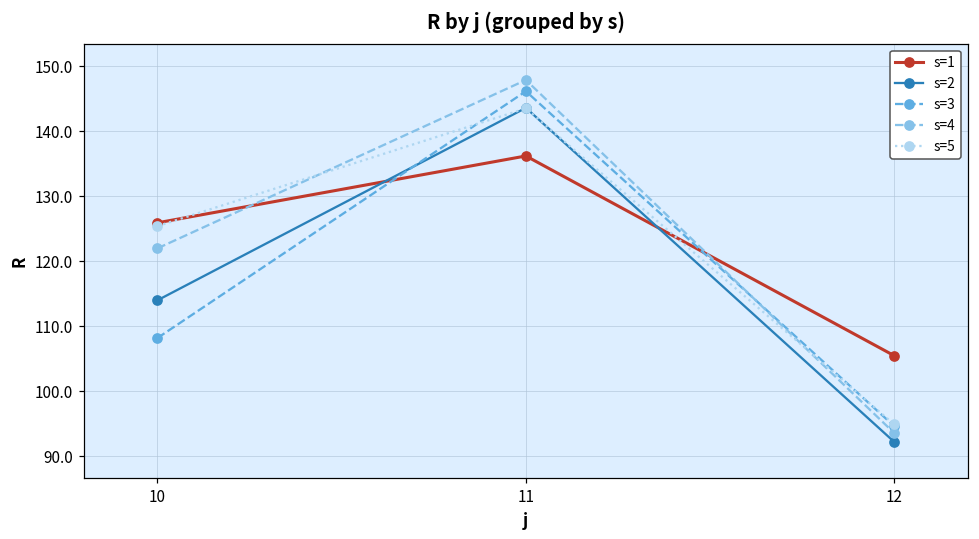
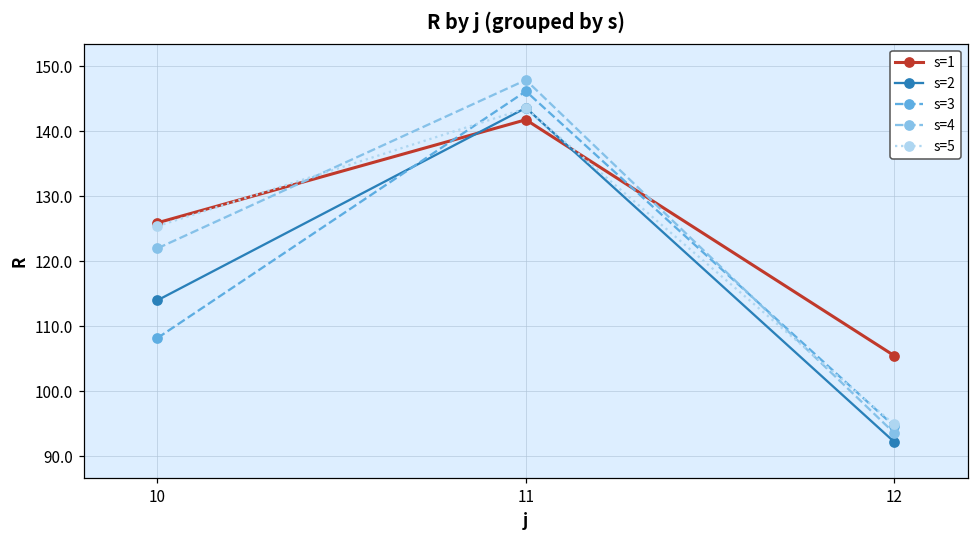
s=1, 11: 136 -> 142
